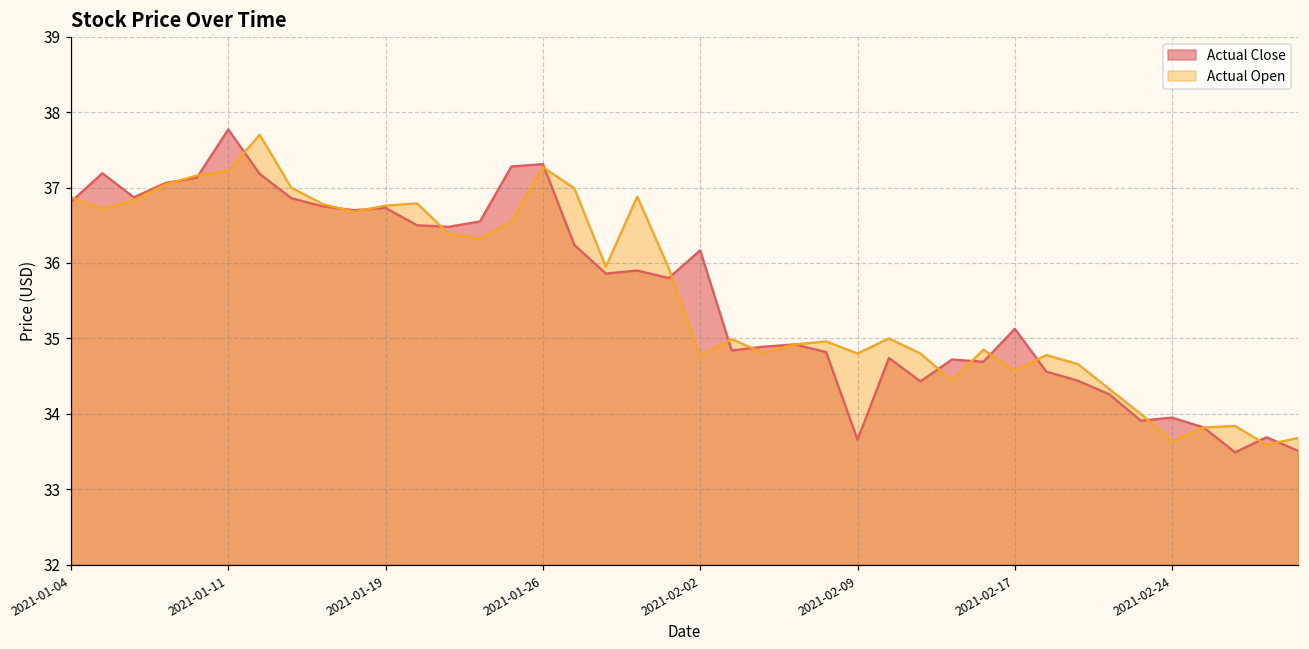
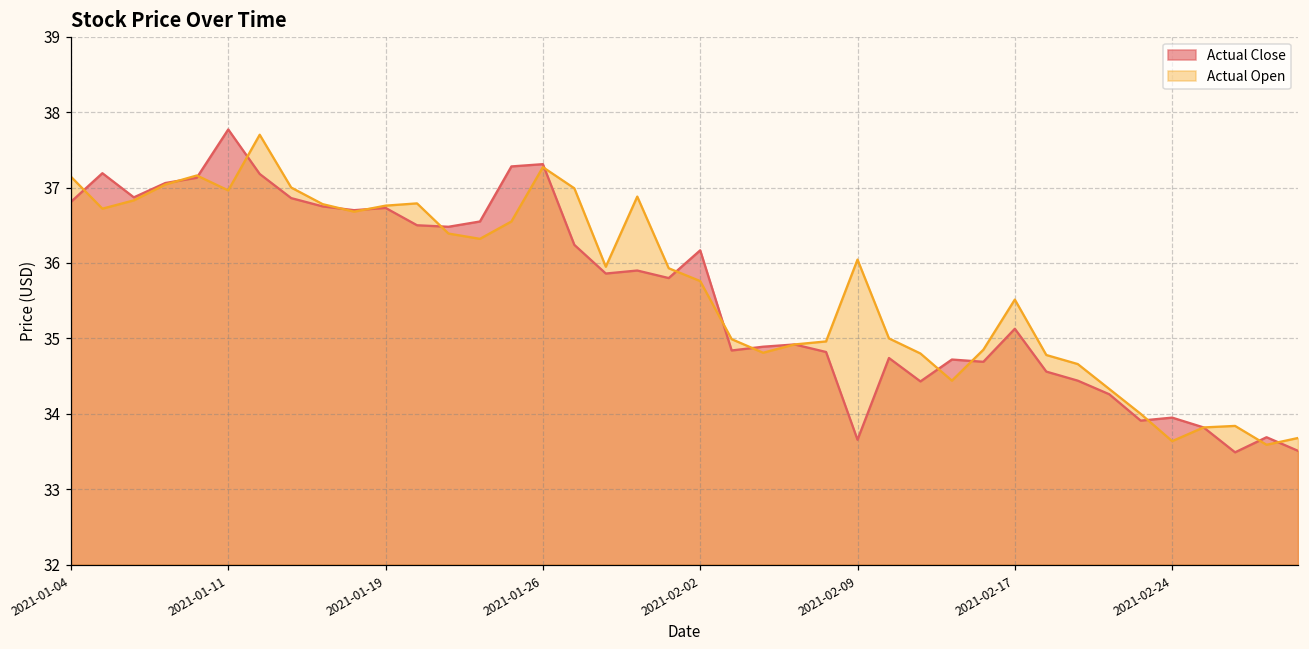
Actual Open, 2021-01-04: 36.9 -> 37.1
Actual Open, 2021-01-11: 37.2 -> 37.0
Actual Open, 2021-02-02: 34.8 -> 35.8
Actual Open, 2021-02-09: 34.8 -> 36.0
Actual Open, 2021-02-17: 34.6 -> 35.5
